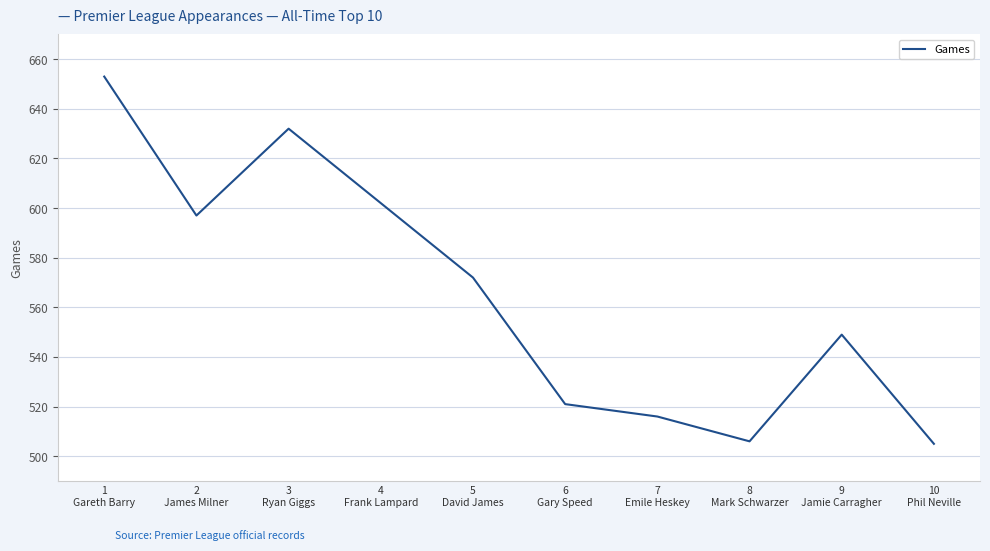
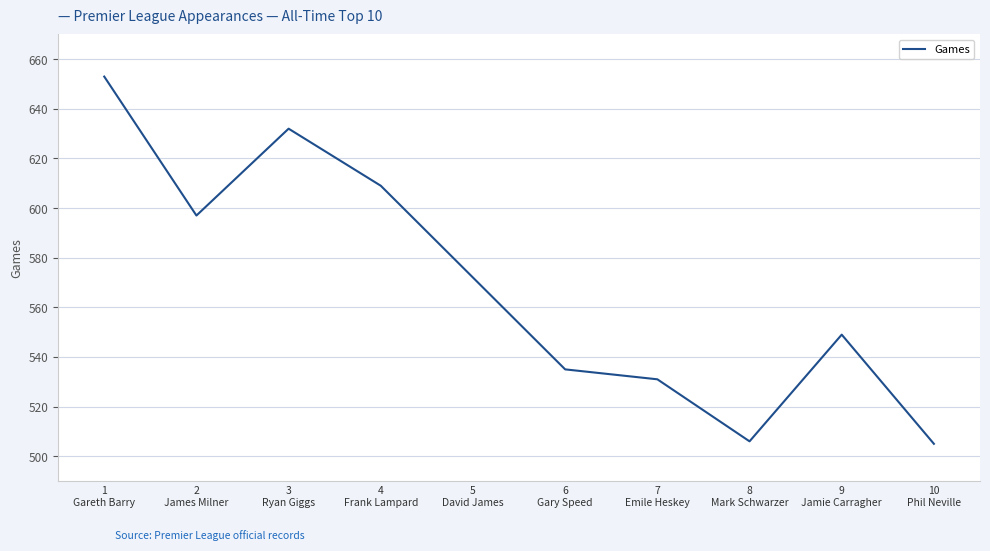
4 Frank Lampard: 602 -> 609
6 Gary Speed: 521 -> 535
7 Emile Heskey: 516 -> 531
